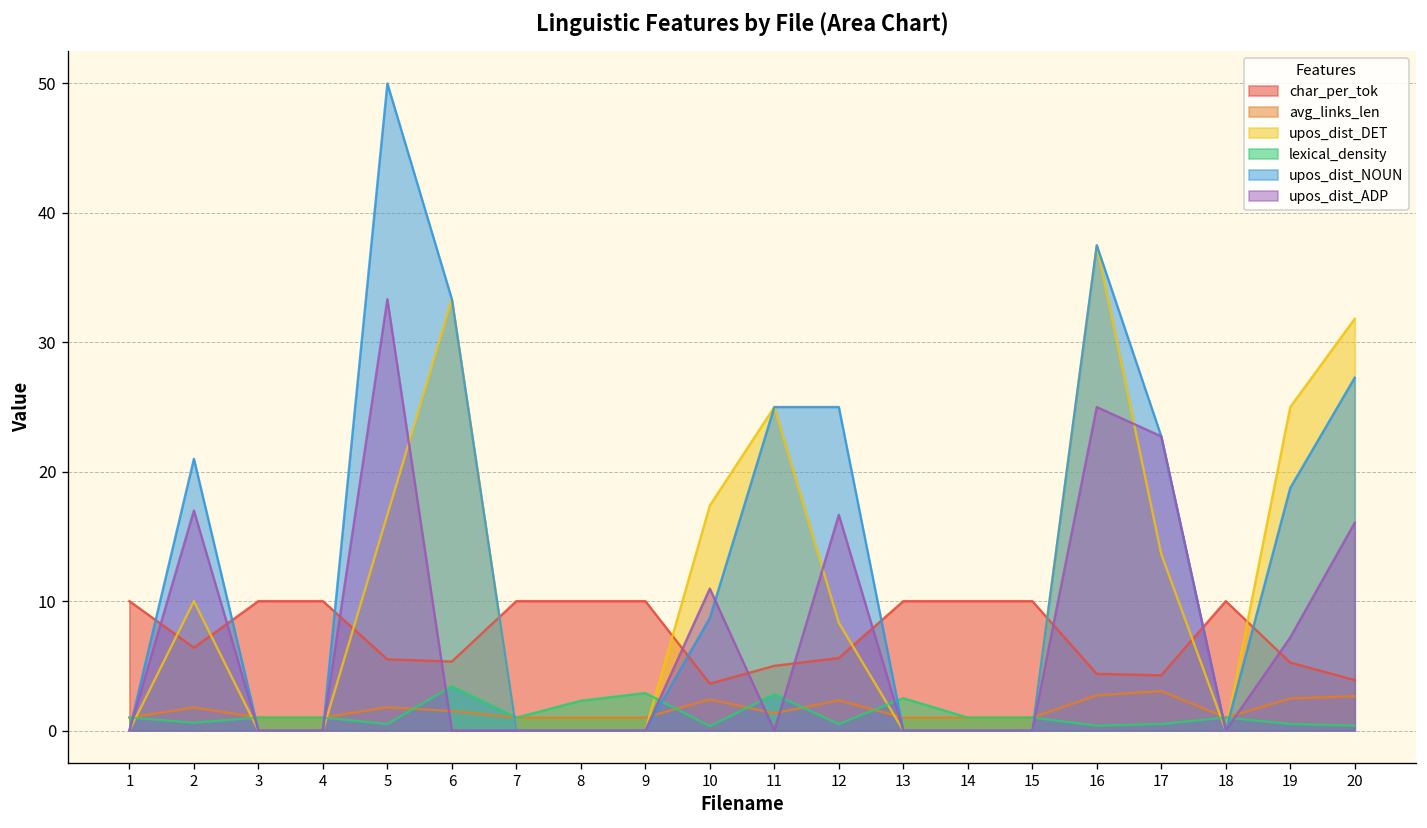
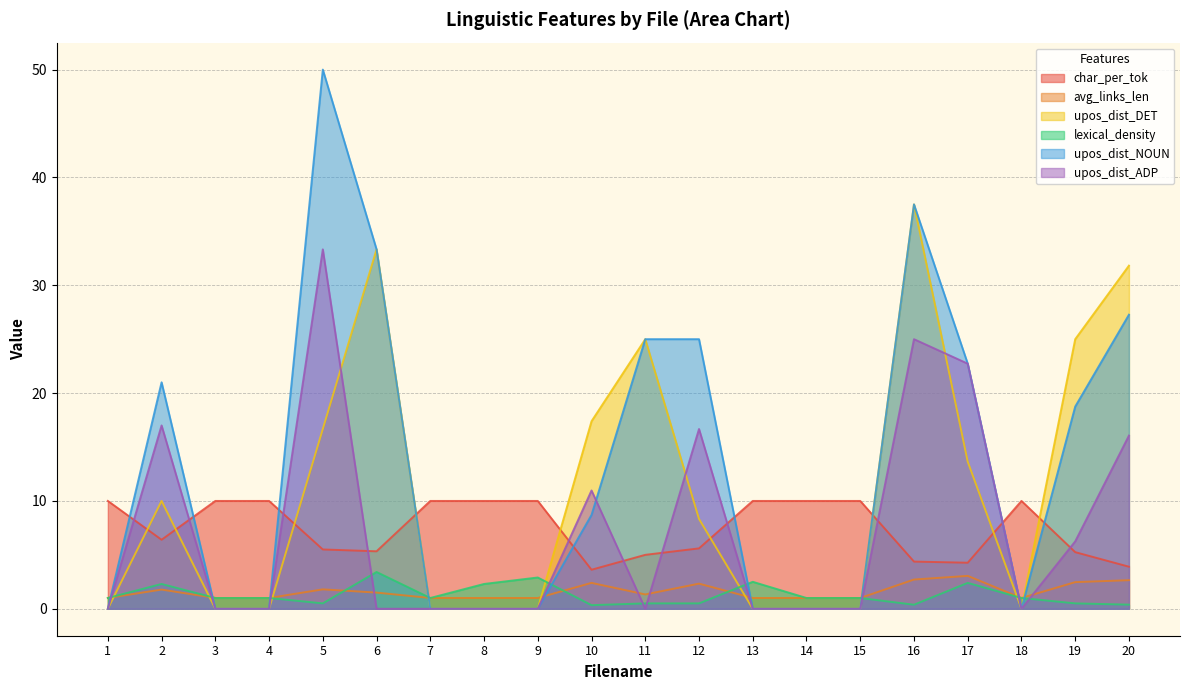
lexical_density, 2: 0.6 -> 2.3
lexical_density, 11: 2.8 -> 0.5
lexical_density, 17: 0.5 -> 2.4
upos_dist_ADP, 19: 7.2 -> 6.3
